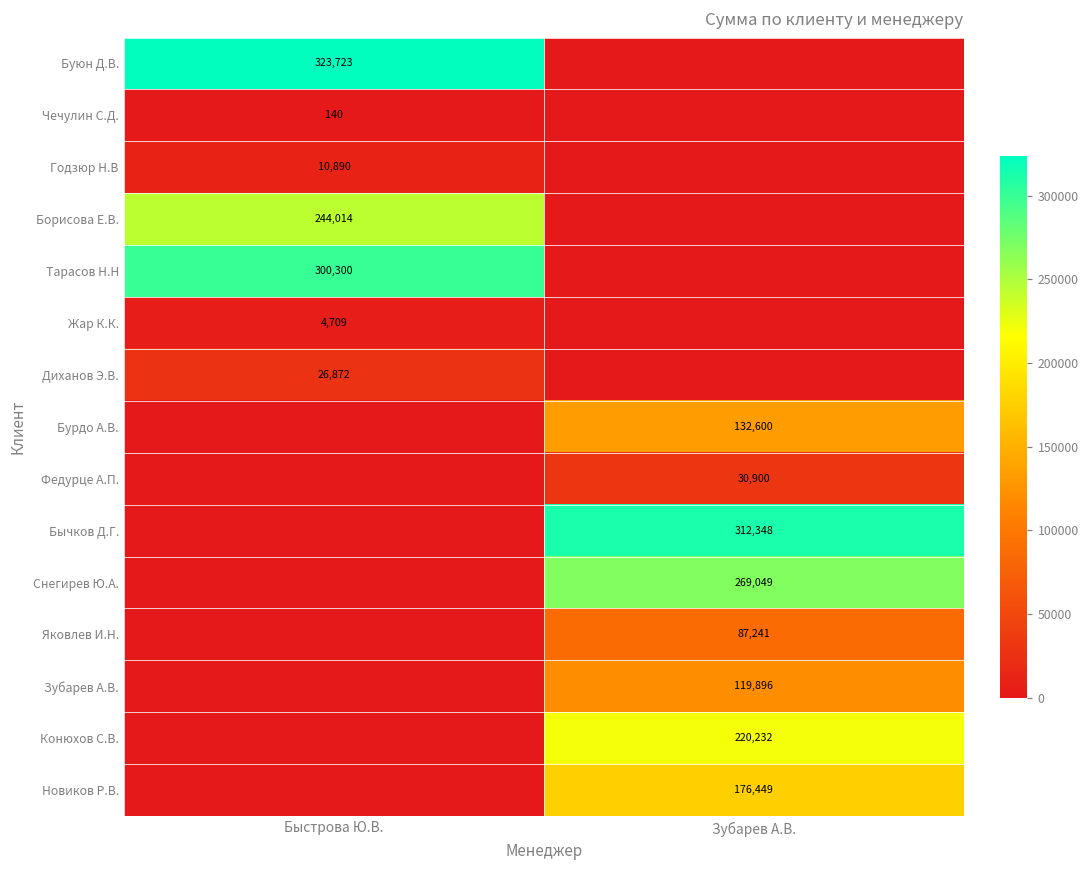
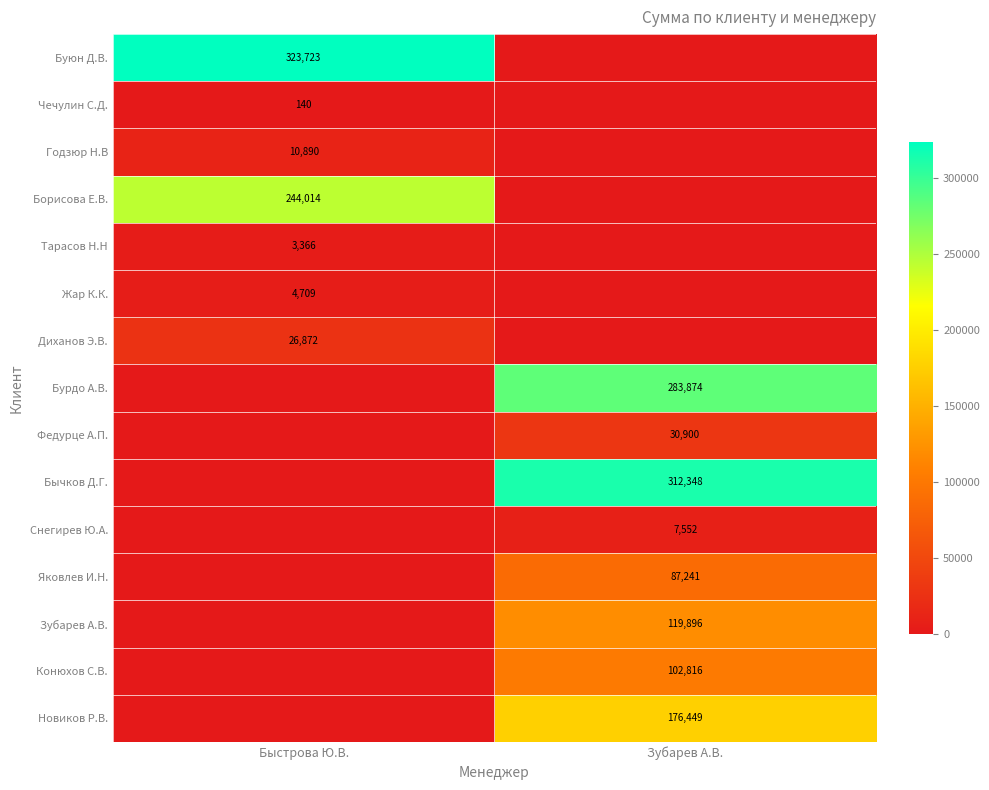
Тарасов Н.Н, Быстрова Ю.В.: 300,300 -> 3,366
Бурдо А.В., Зубарев А.В.: 132,600 -> 283,874
Снегирев Ю.А., Зубарев А.В.: 269,049 -> 7,552
Конюхов С.В., Зубарев А.В.: 220,232 -> 102,816
